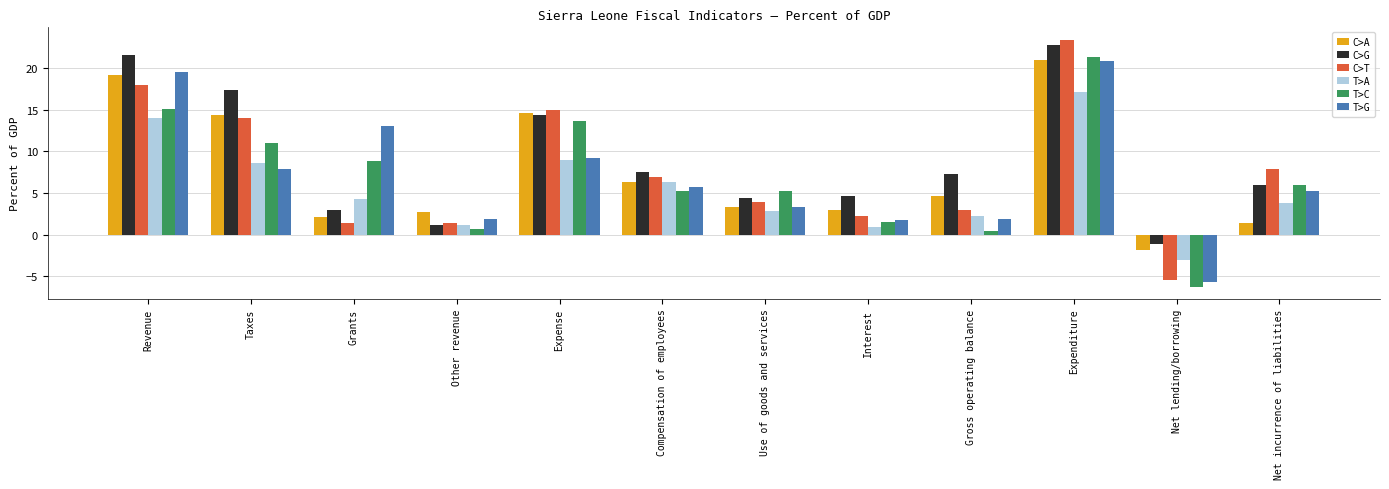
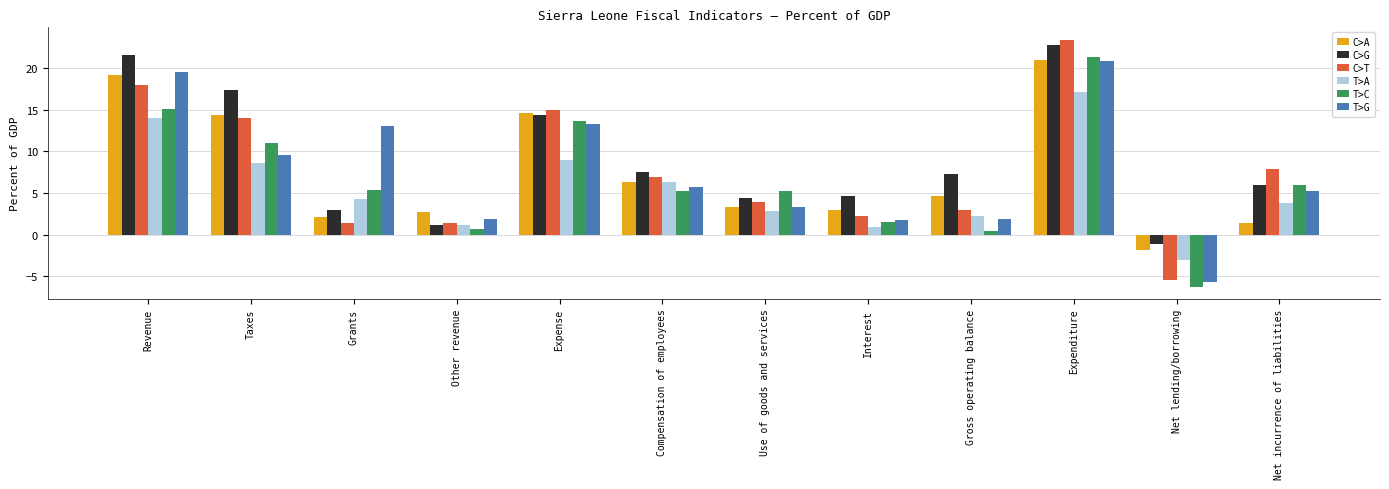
T>G, Taxes: 8 -> 10
T>C, Grants: 9 -> 5
T>G, Expense: 9 -> 13
